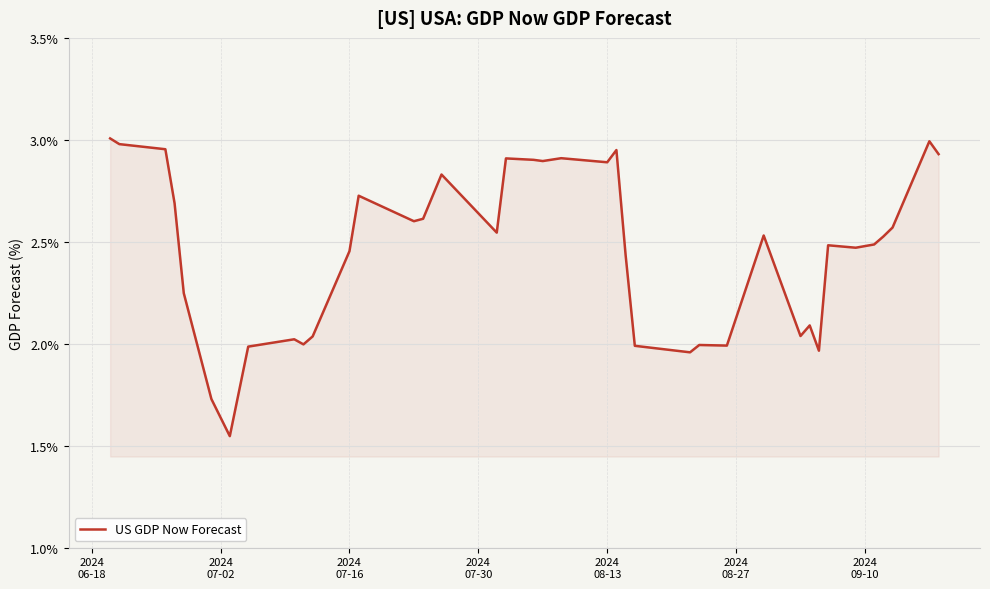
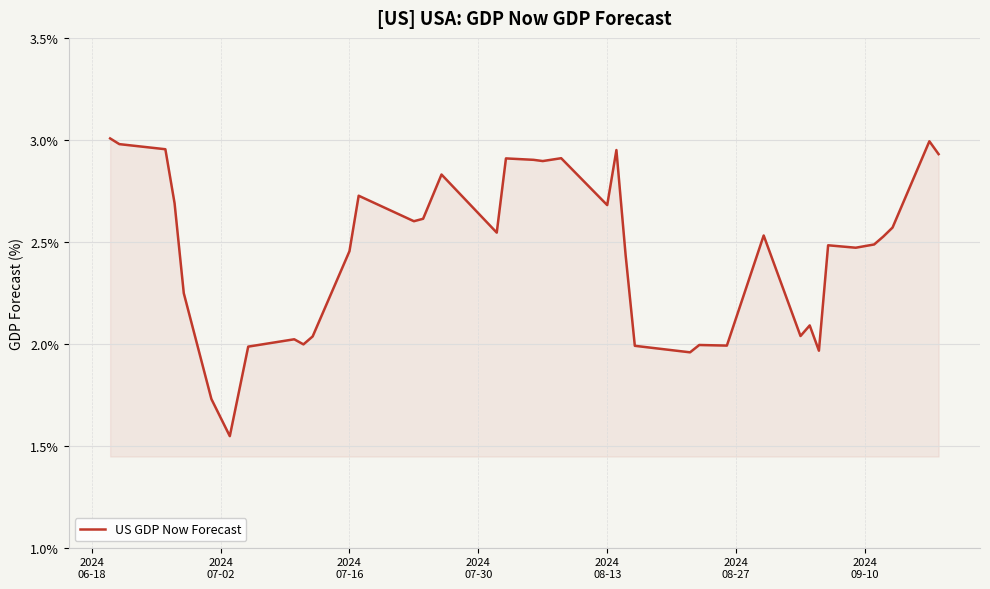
2024 08-13: 2.89% -> 2.68%
